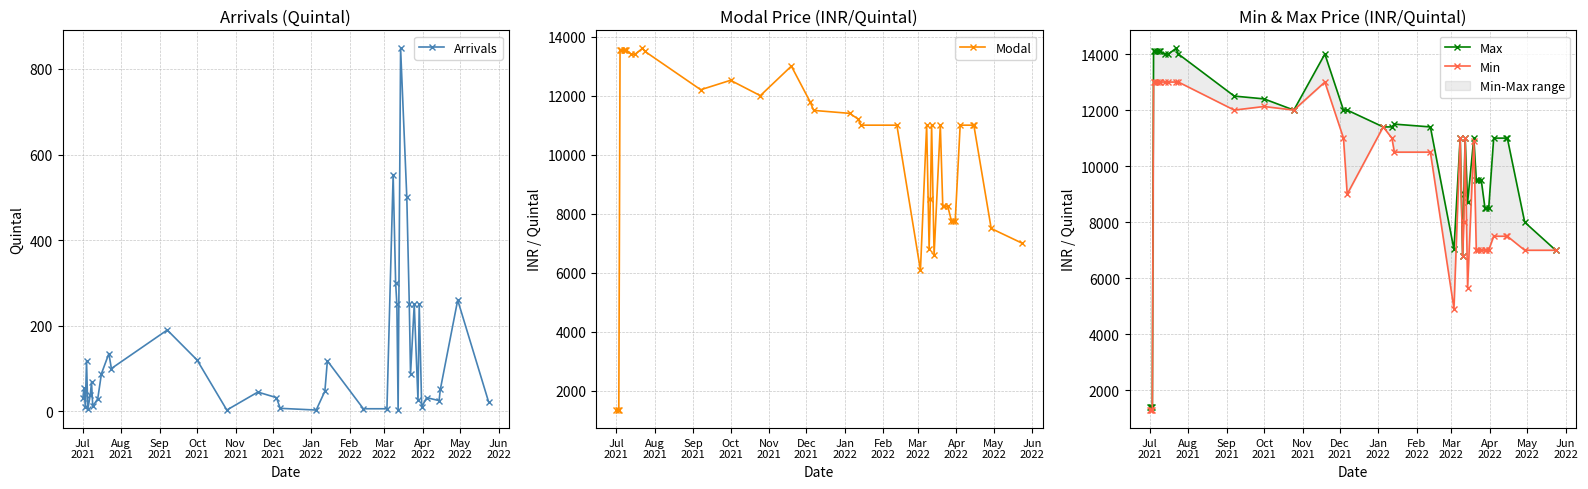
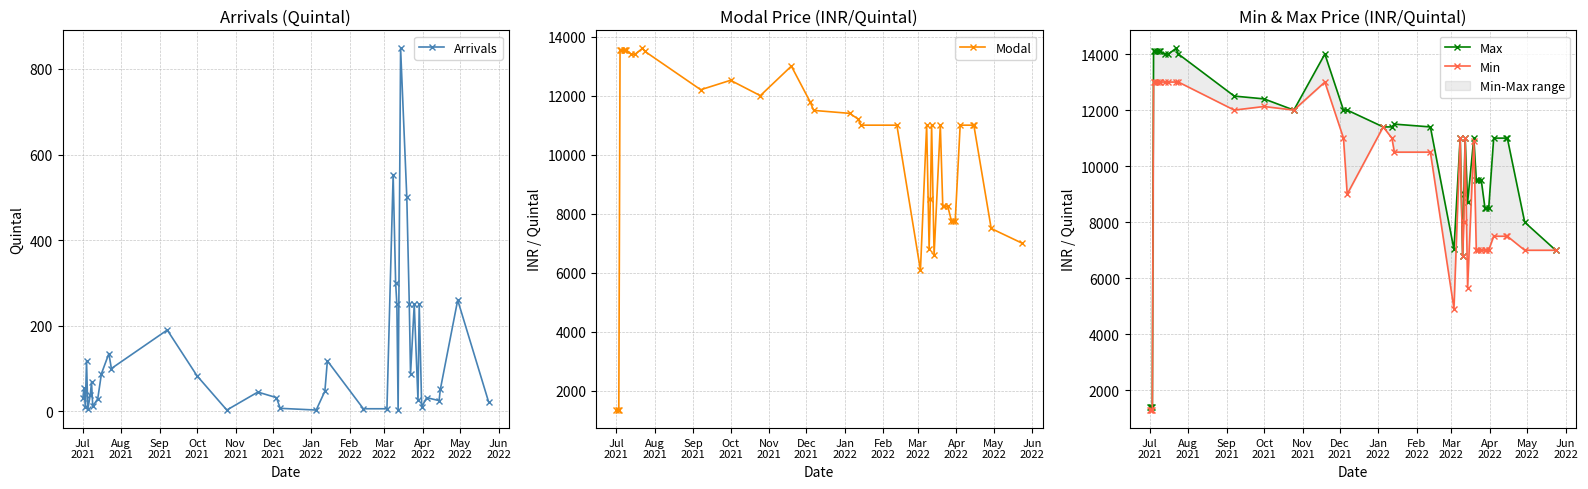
Arrivals (Quintal), Oct 2021: 120 -> 80
